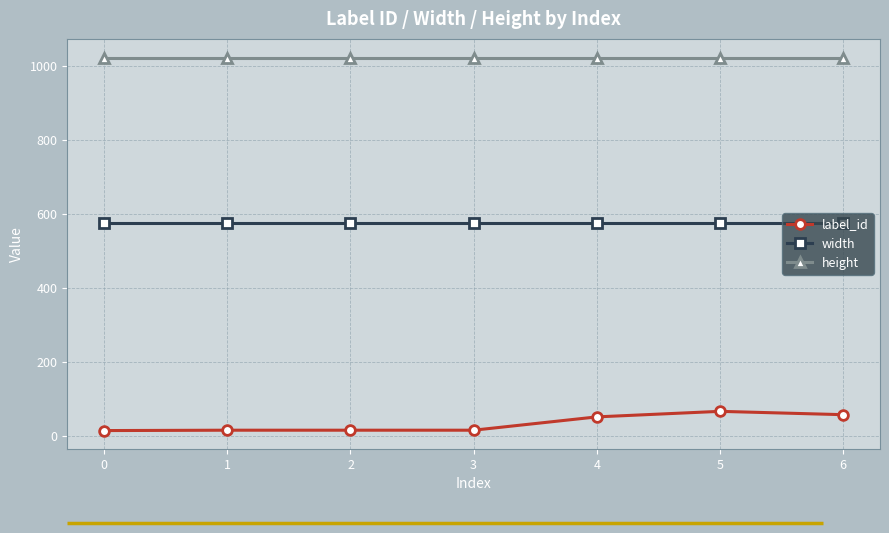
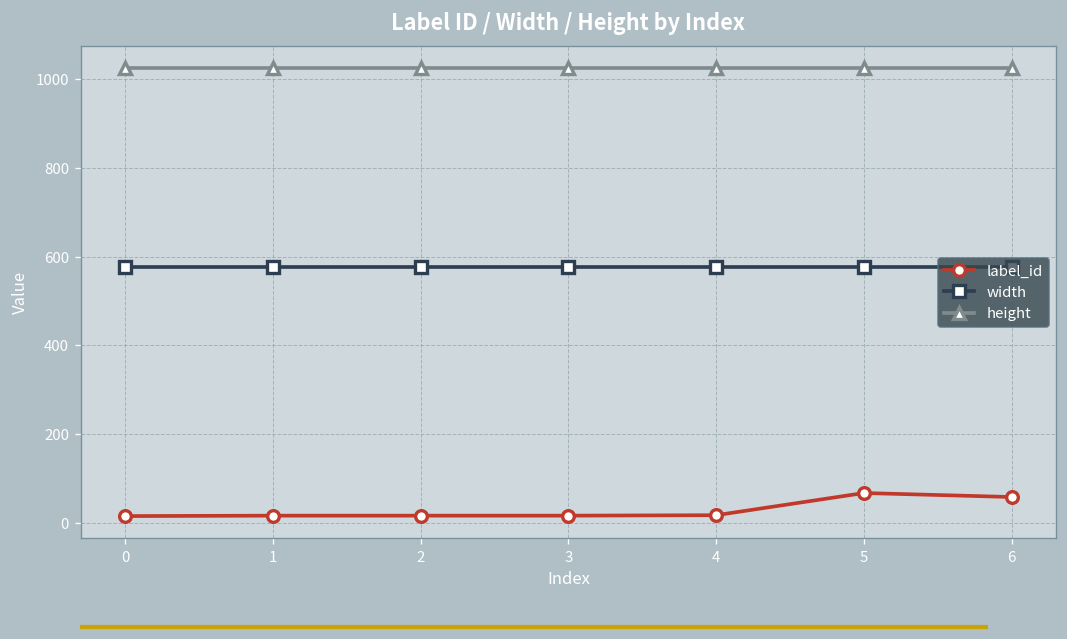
label_id, 4: 50 -> 20
